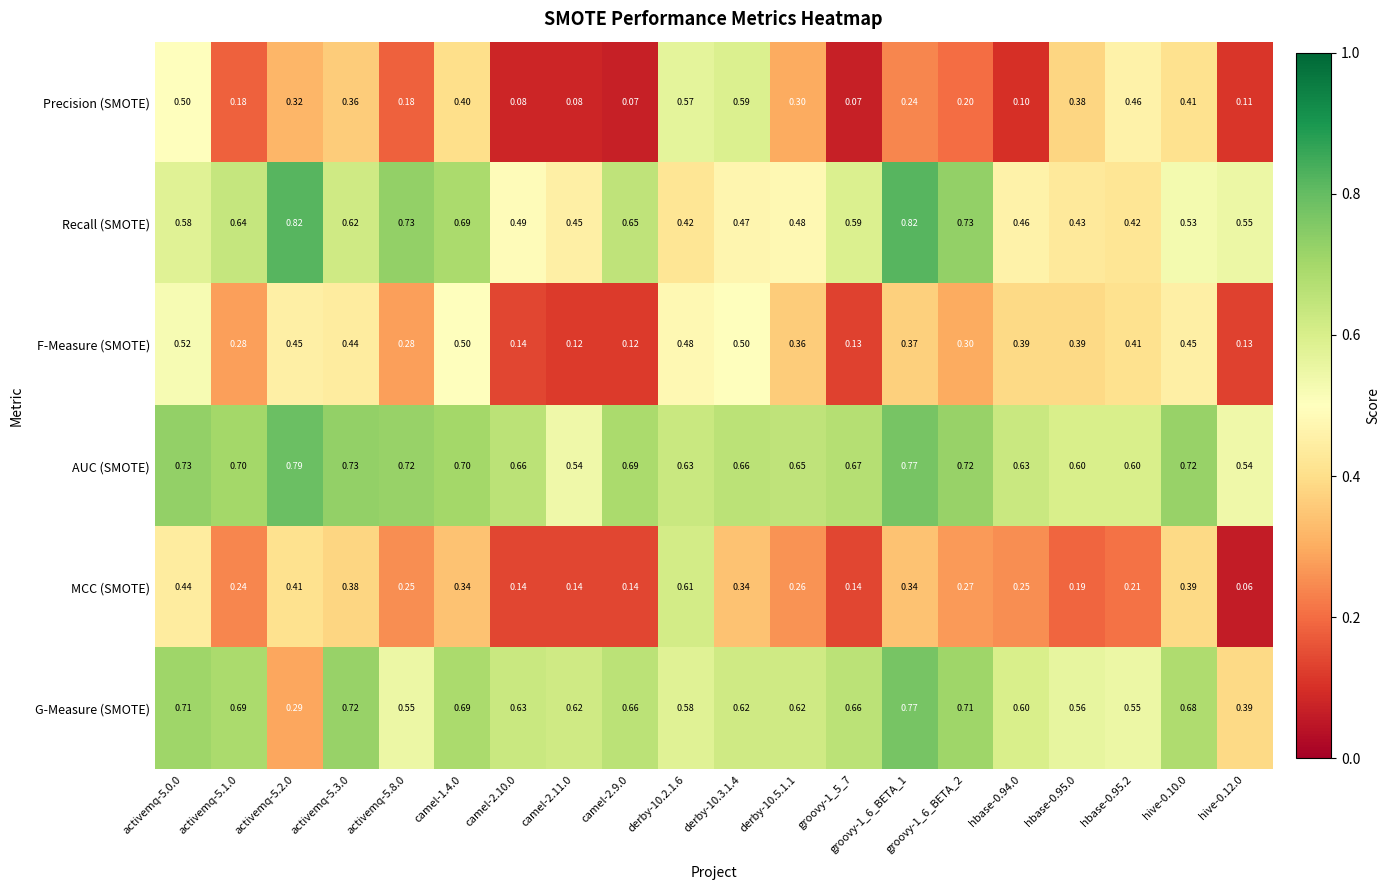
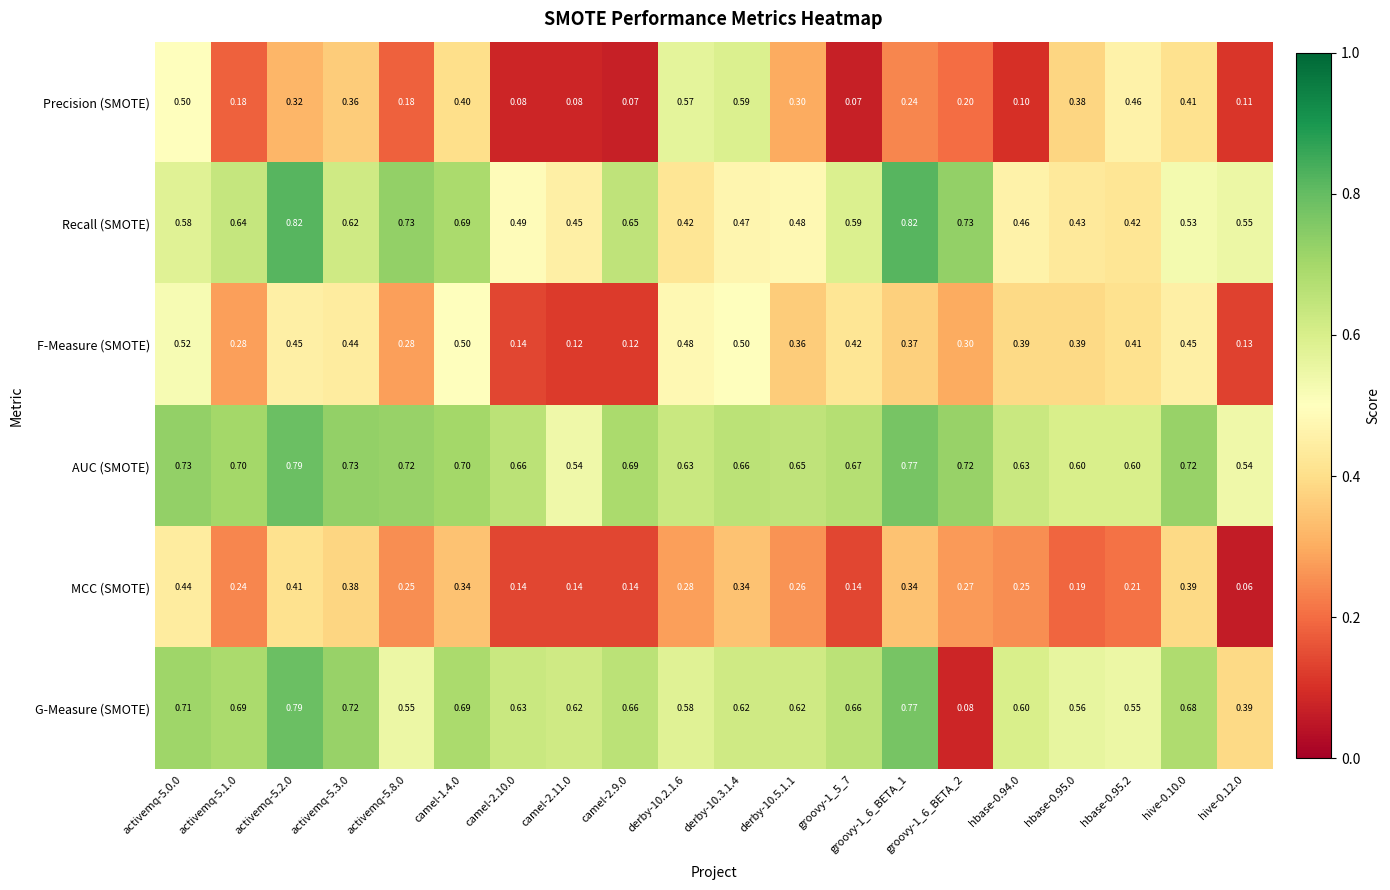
F-Measure (SMOTE), groovy-1_5_7: 0.13 -> 0.42
MCC (SMOTE), derby-10.2.1.6: 0.61 -> 0.28
G-Measure (SMOTE), activemq-5.2.0: 0.29 -> 0.79
G-Measure (SMOTE), groovy-1_6_BETA_2: 0.71 -> 0.08
